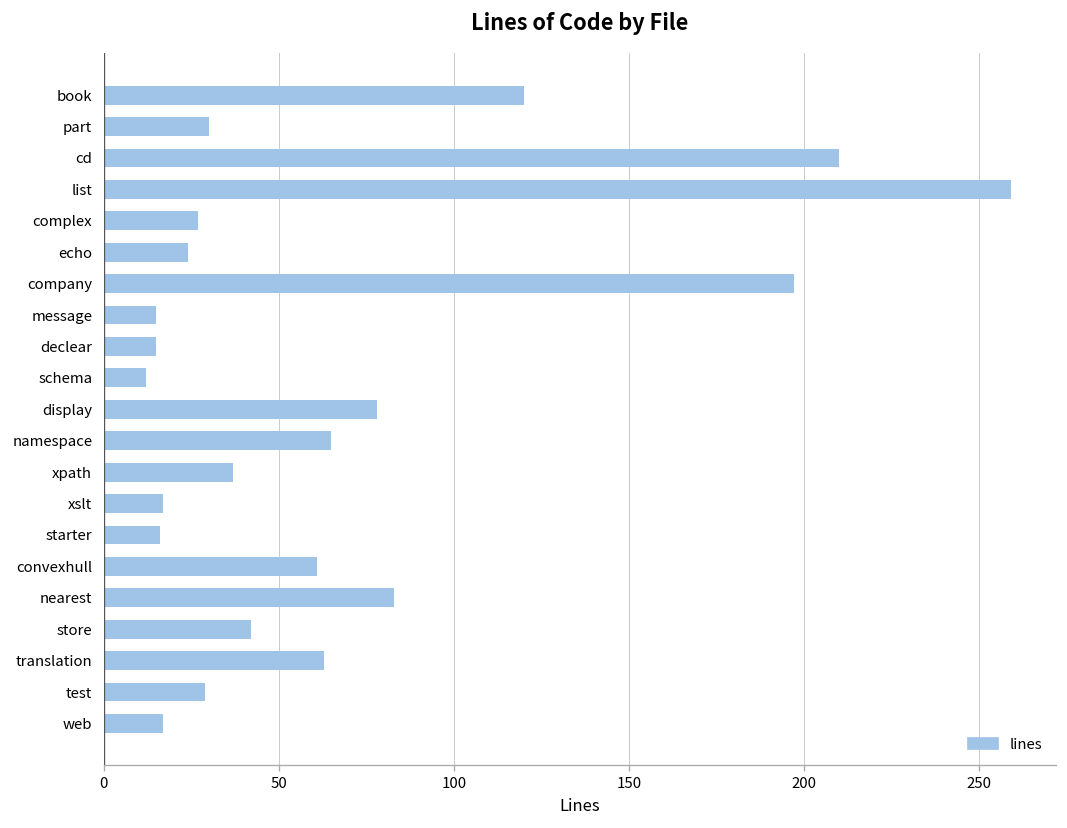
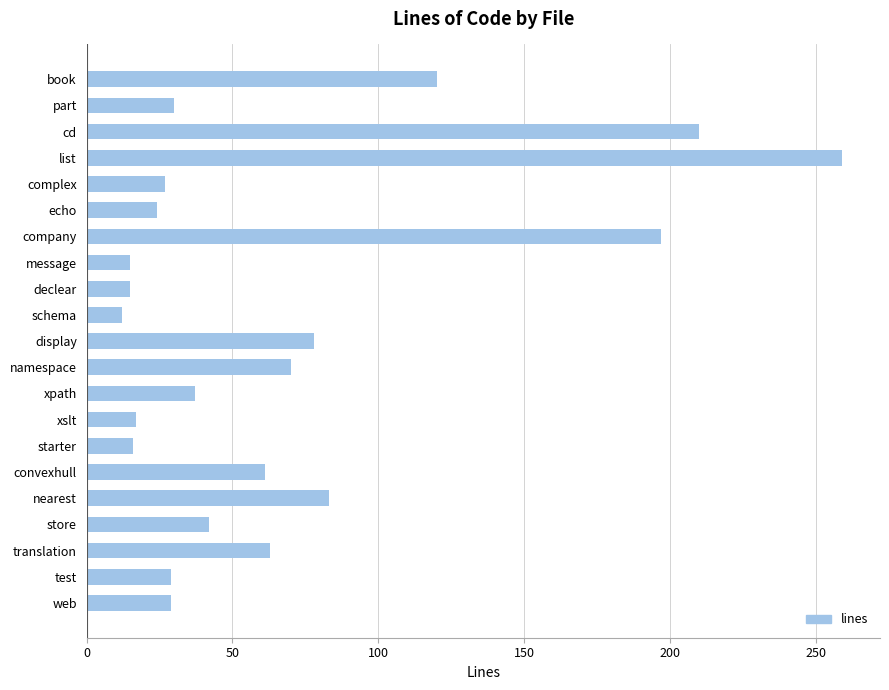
namespace: 65 -> 70
web: 17 -> 29
